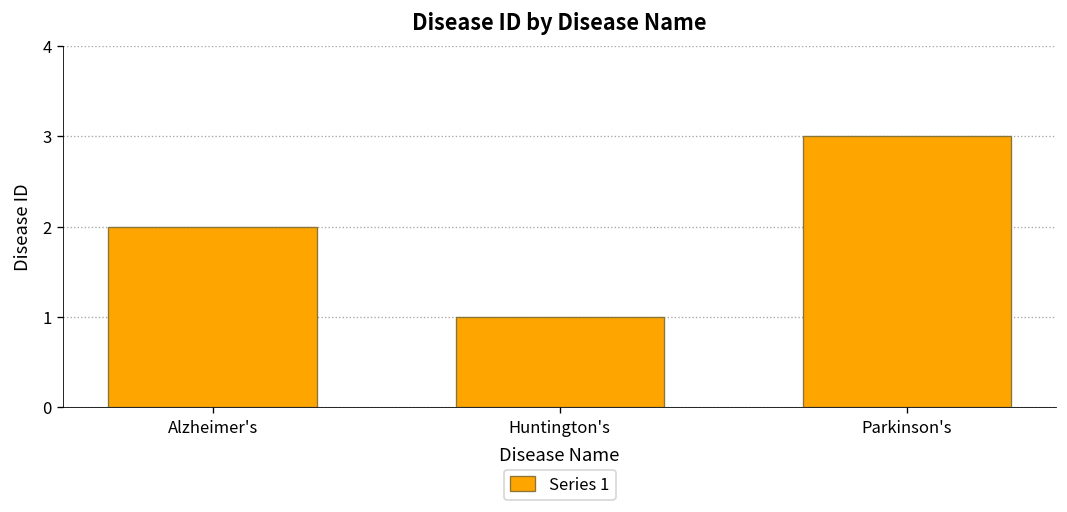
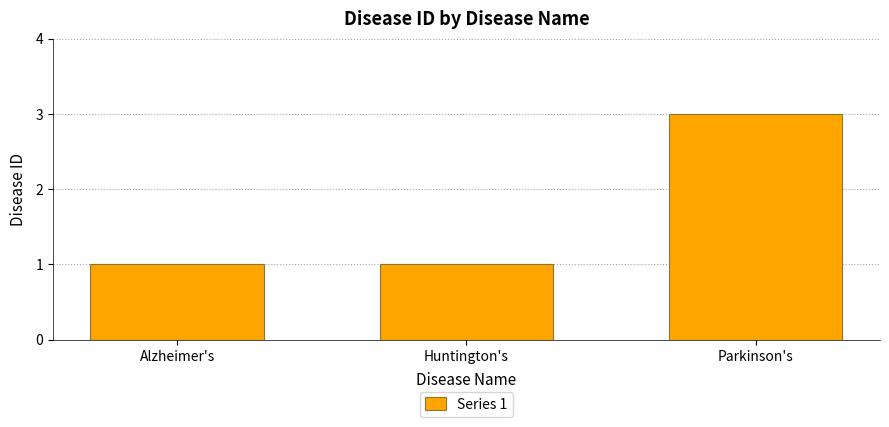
Alzheimer's: 2 -> 1
